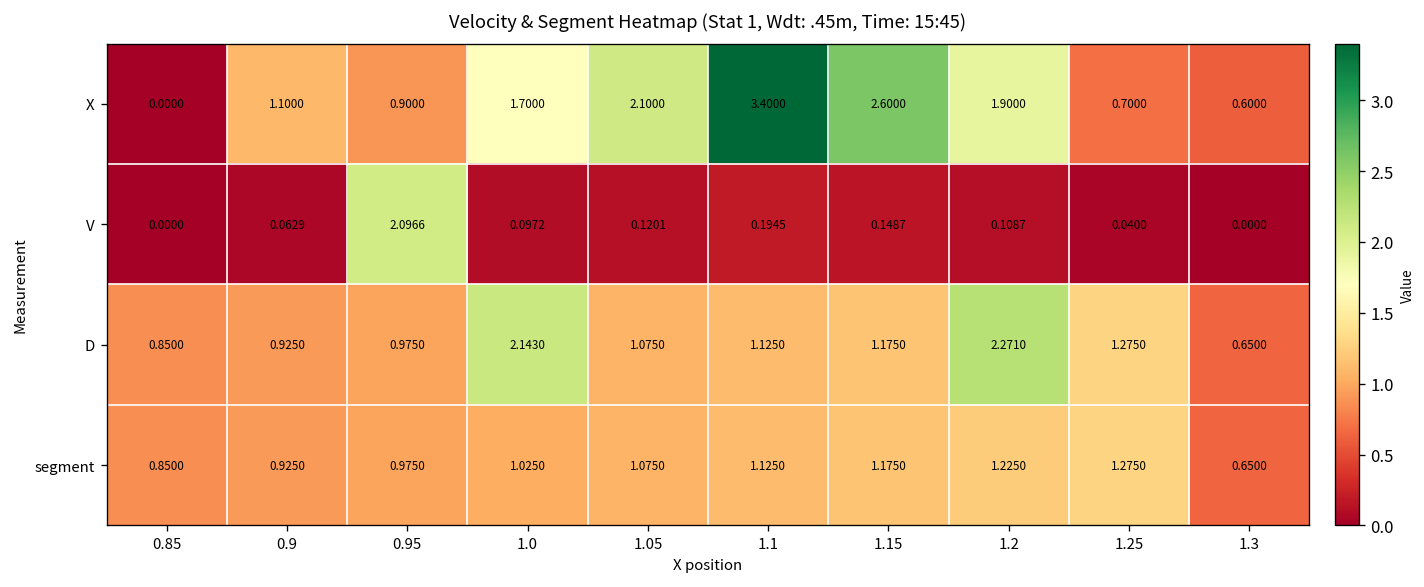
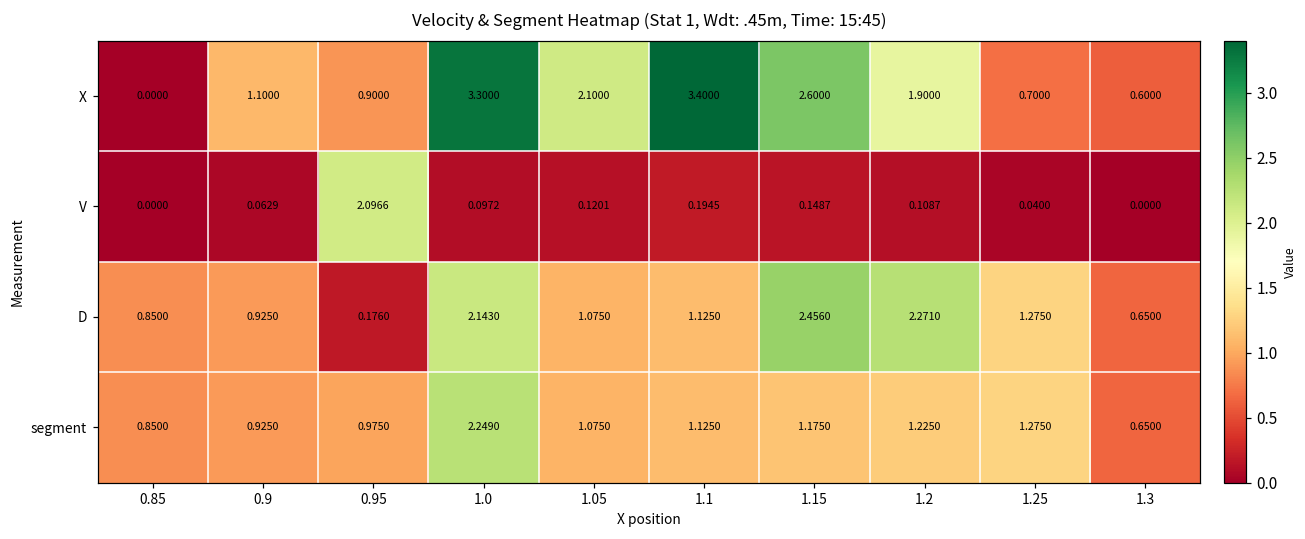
X, 1.0: 1.7000 -> 3.3000
D, 0.95: 0.9750 -> 0.1760
D, 1.15: 1.1750 -> 2.4560
segment, 1.0: 1.0250 -> 2.2490
